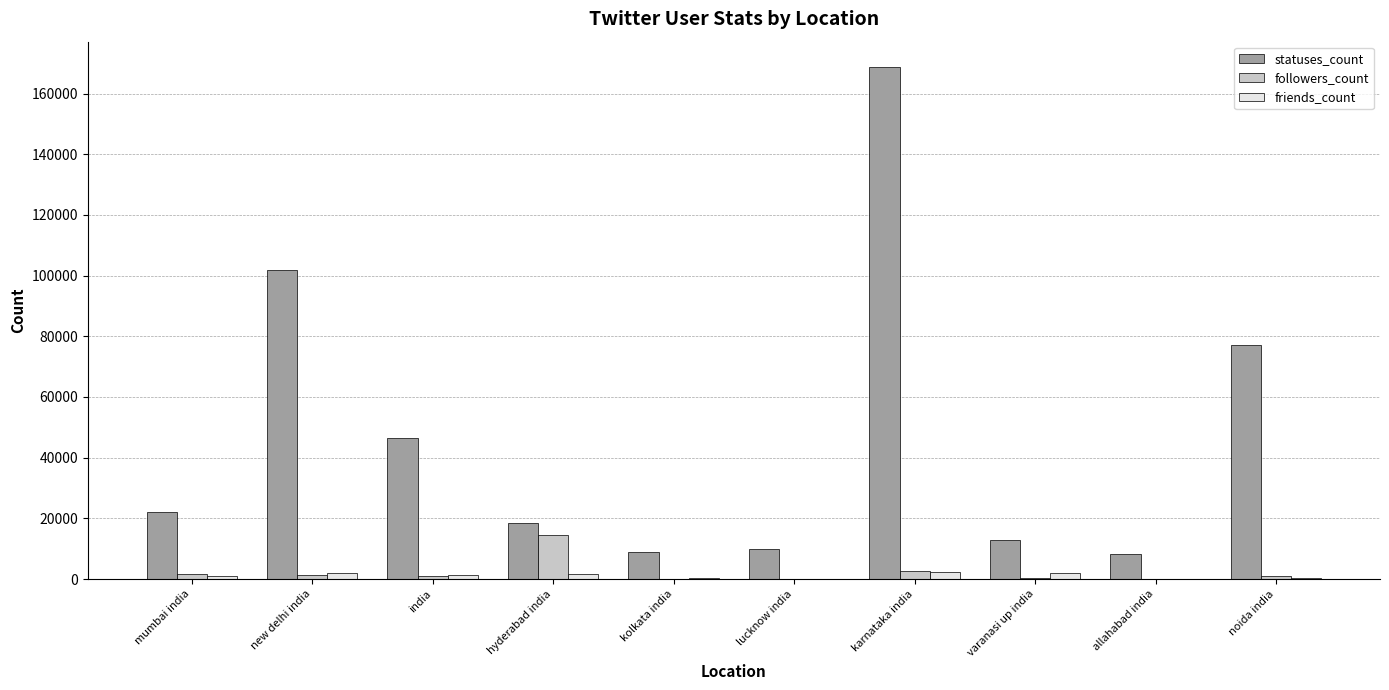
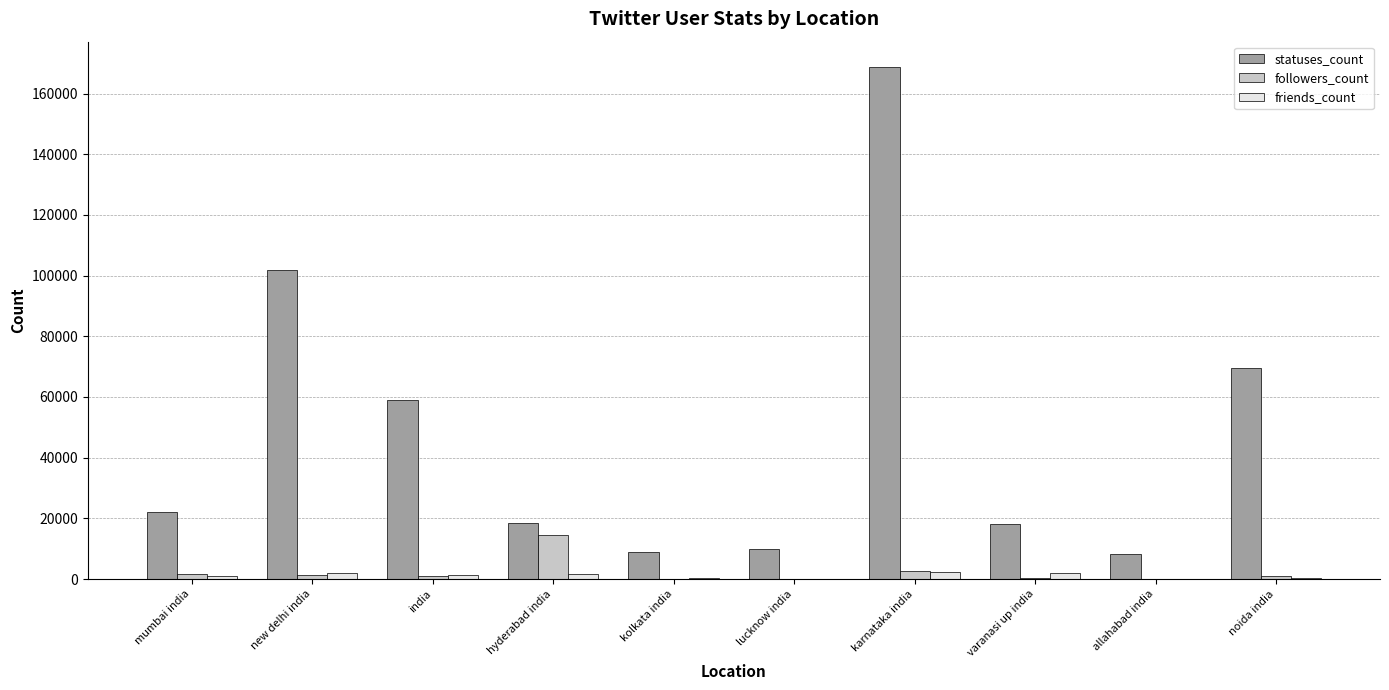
statuses_count, india: 47000 -> 59000
statuses_count, varanasi up india: 13000 -> 18000
statuses_count, noida india: 77000 -> 70000
